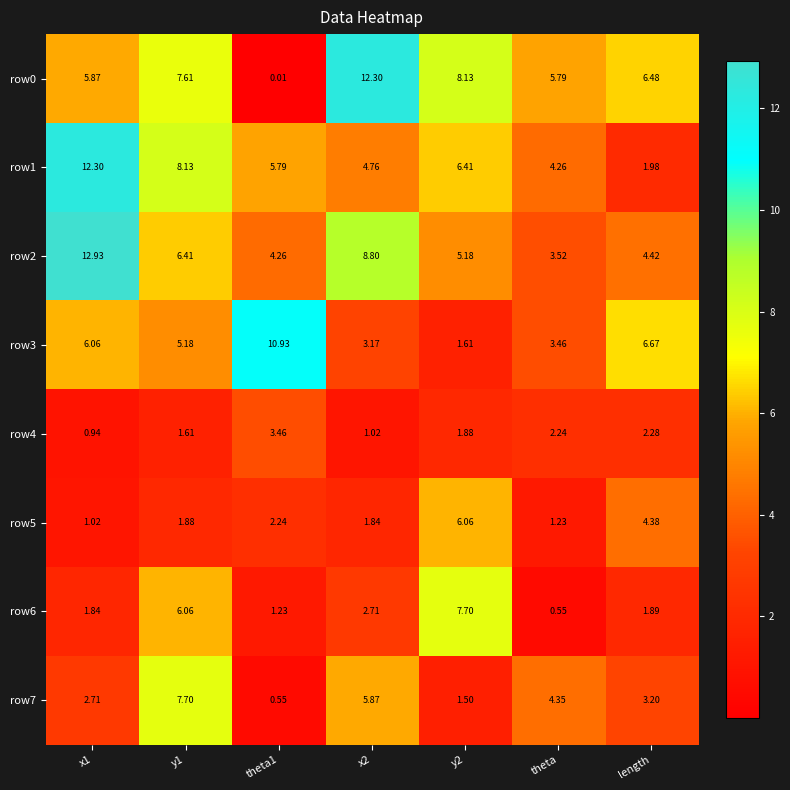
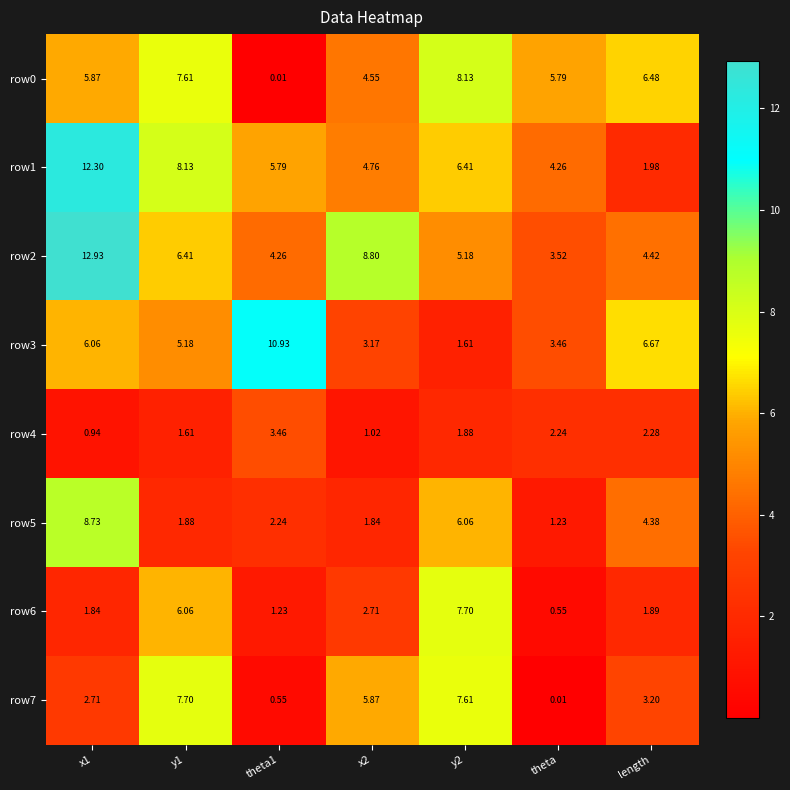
row0, x2: 12.30 -> 4.55
row5, x1: 1.02 -> 8.73
row7, y2: 1.50 -> 7.61
row7, theta: 4.35 -> 0.01
